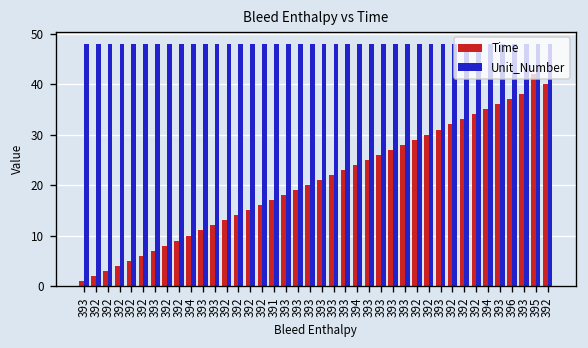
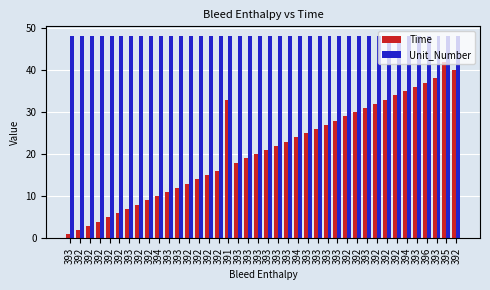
Time, 391: 17 -> 33
